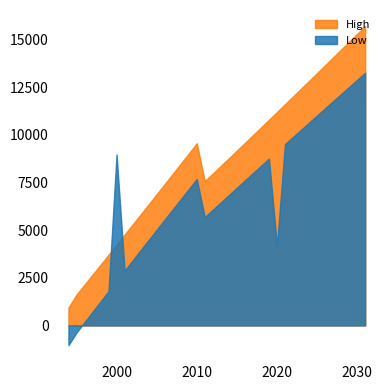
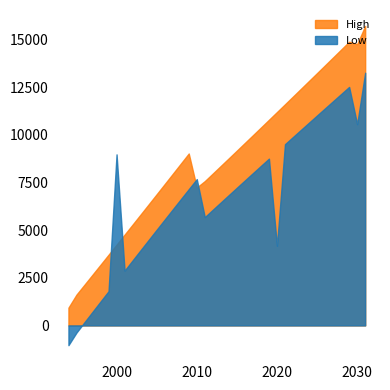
High, 2010: 9600 -> 7200
High, 2030: 15300 -> 14800
Low, 2030: 12900 -> 10600
